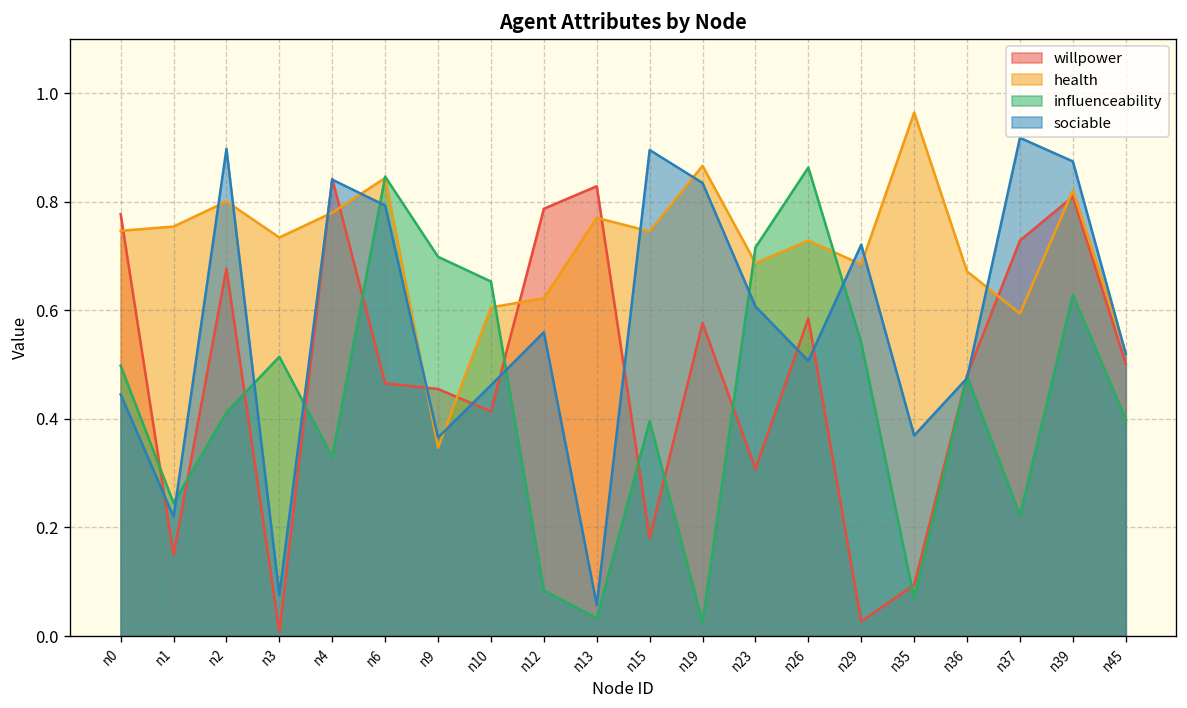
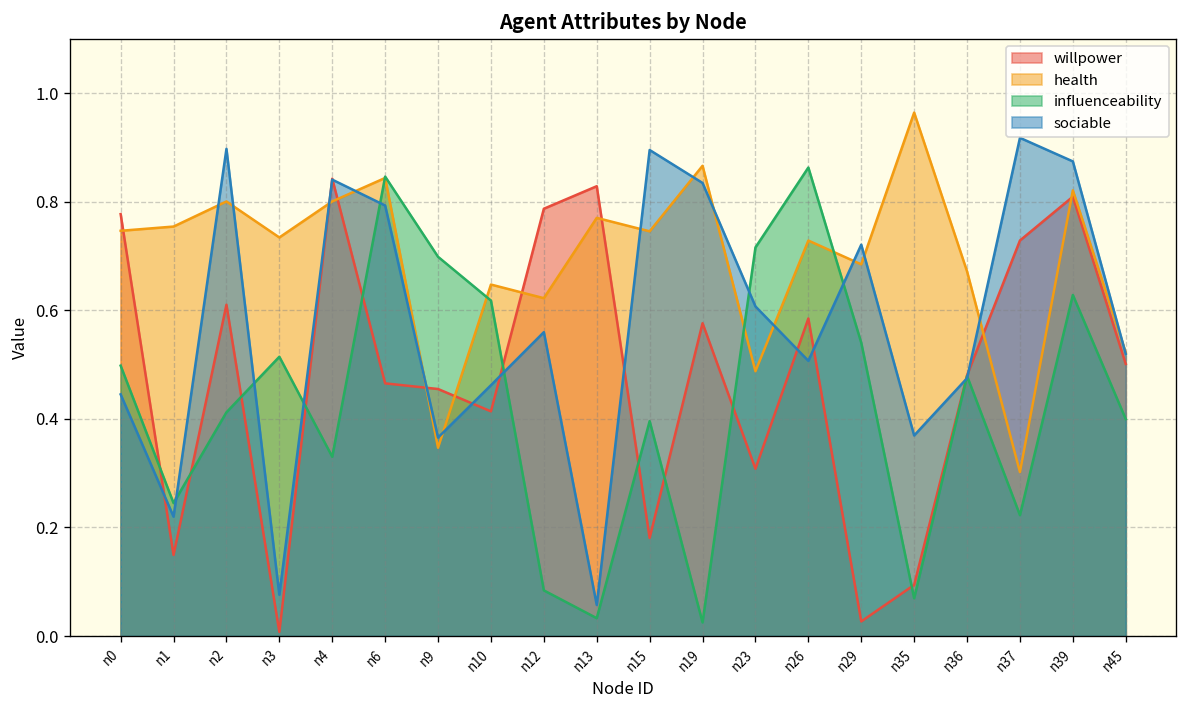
willpower, n2: 0.68 -> 0.61
health, n4: 0.78 -> 0.80
health, n10: 0.61 -> 0.65
influenceability, n10: 0.65 -> 0.62
health, n23: 0.69 -> 0.49
health, n37: 0.59 -> 0.30
